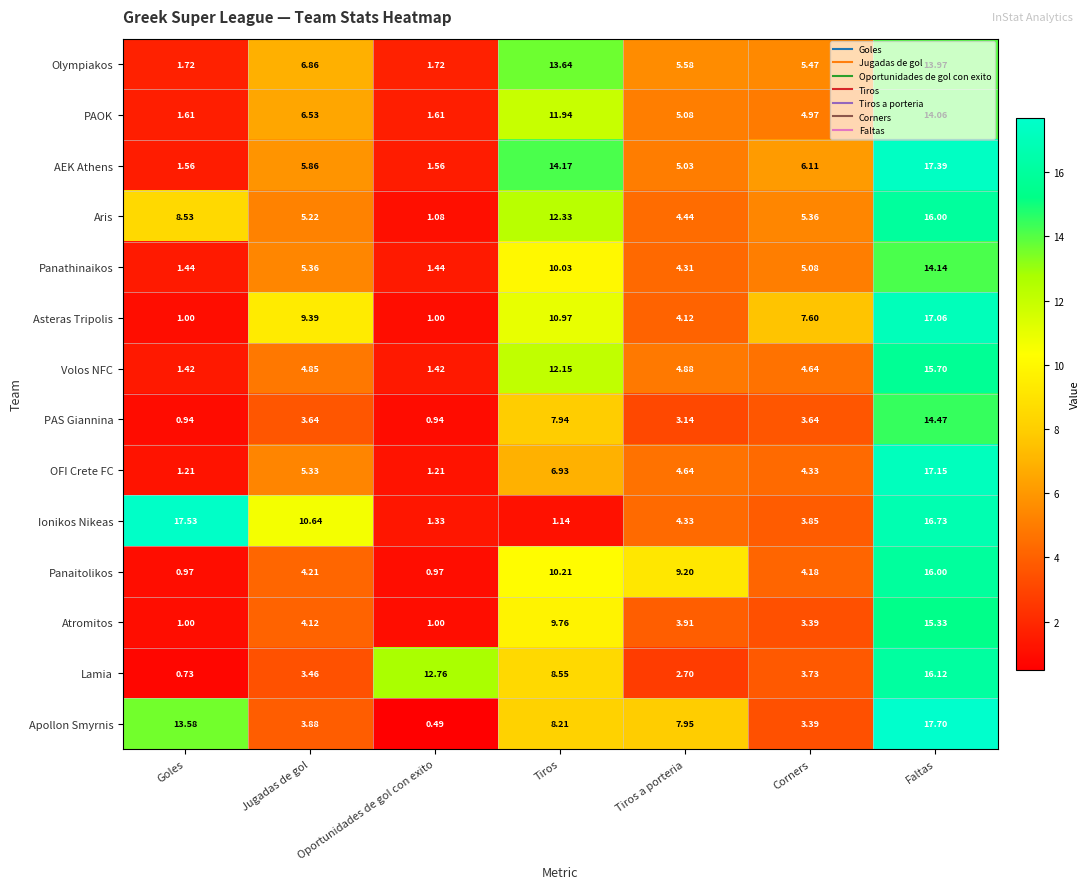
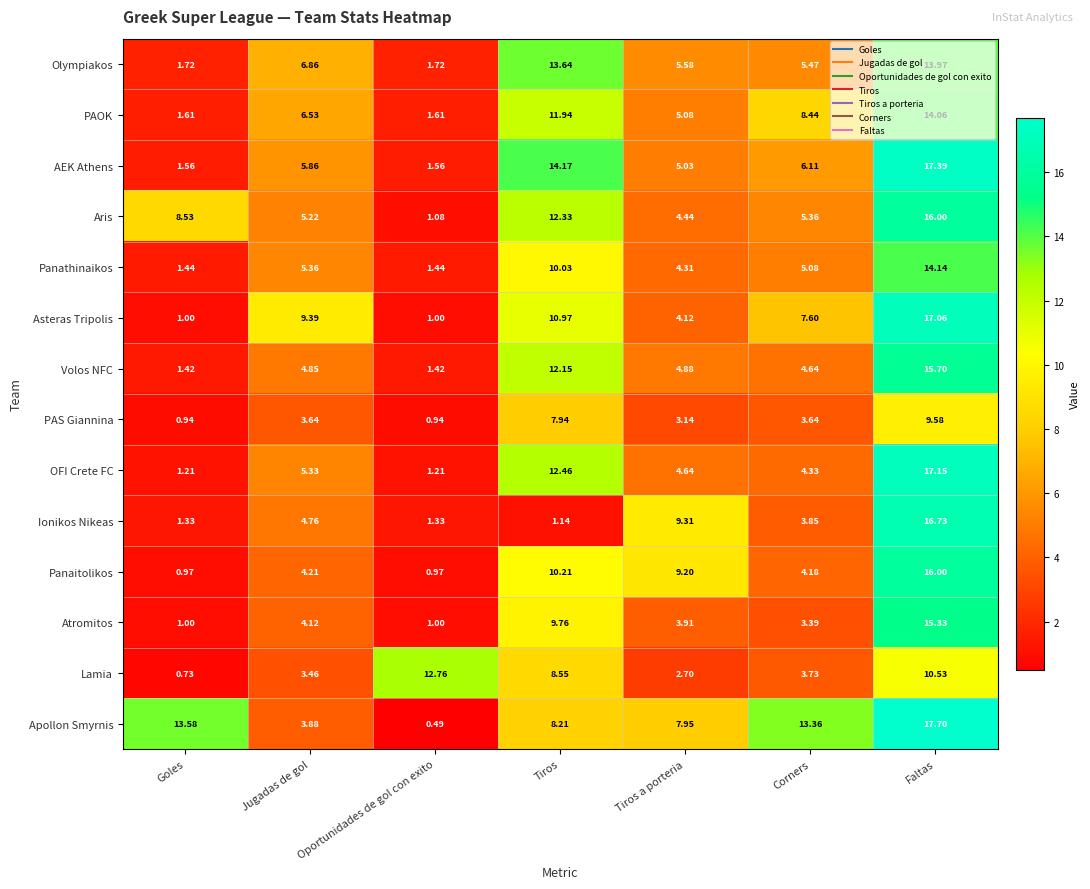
PAOK, Corners: 4.97 -> 8.44
PAS Giannina, Faltas: 14.47 -> 9.58
OFI Crete FC, Tiros: 6.93 -> 12.46
Ionikos Nikeas, Goles: 17.53 -> 1.33
Ionikos Nikeas, Jugadas de gol: 10.64 -> 4.76
Ionikos Nikeas, Tiros a porteria: 4.33 -> 9.31
Lamia, Faltas: 16.12 -> 10.53
Apollon Smyrnis, Corners: 3.39 -> 13.36
